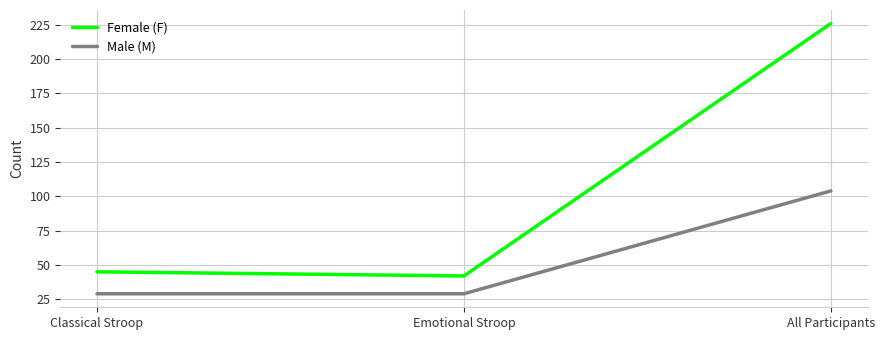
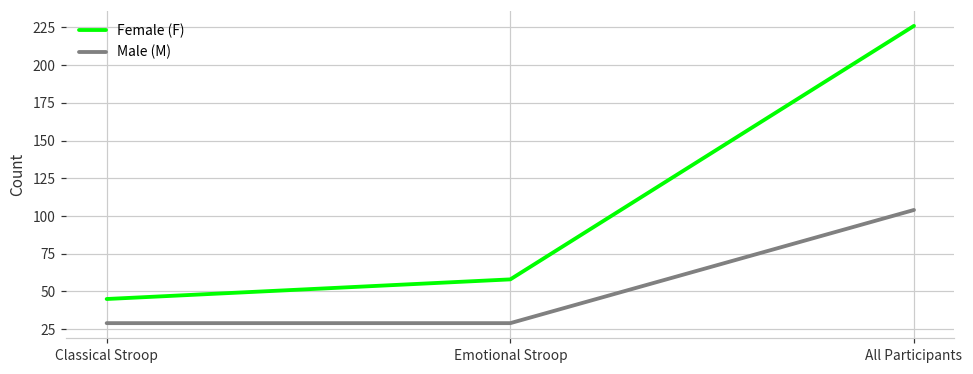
Female (F), Emotional Stroop: 42 -> 58
